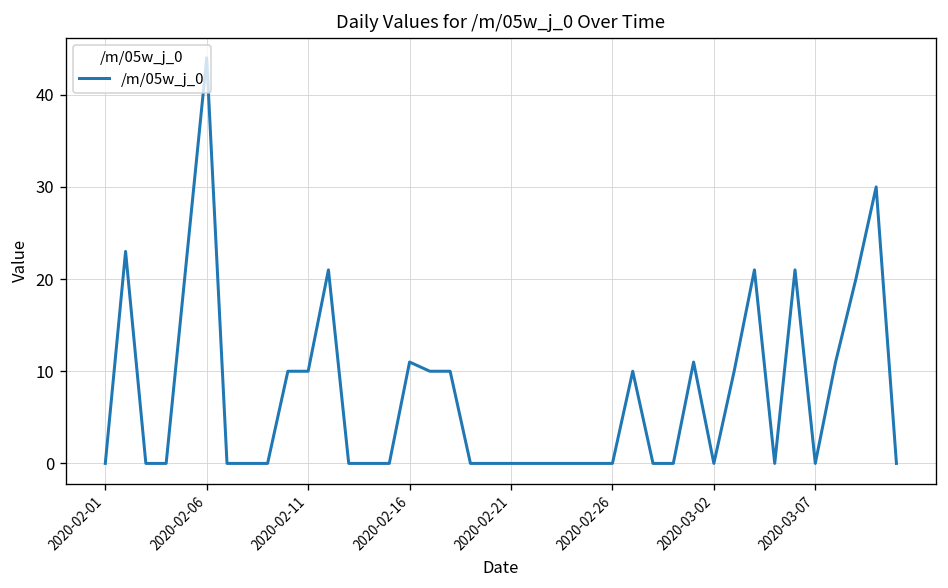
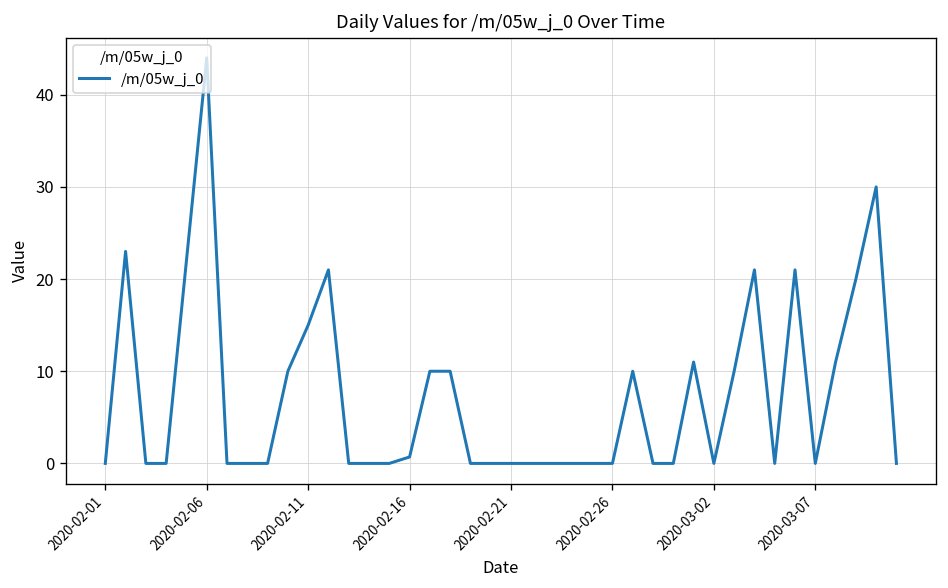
2020-02-11: 10 -> 15
2020-02-16: 11 -> 1
